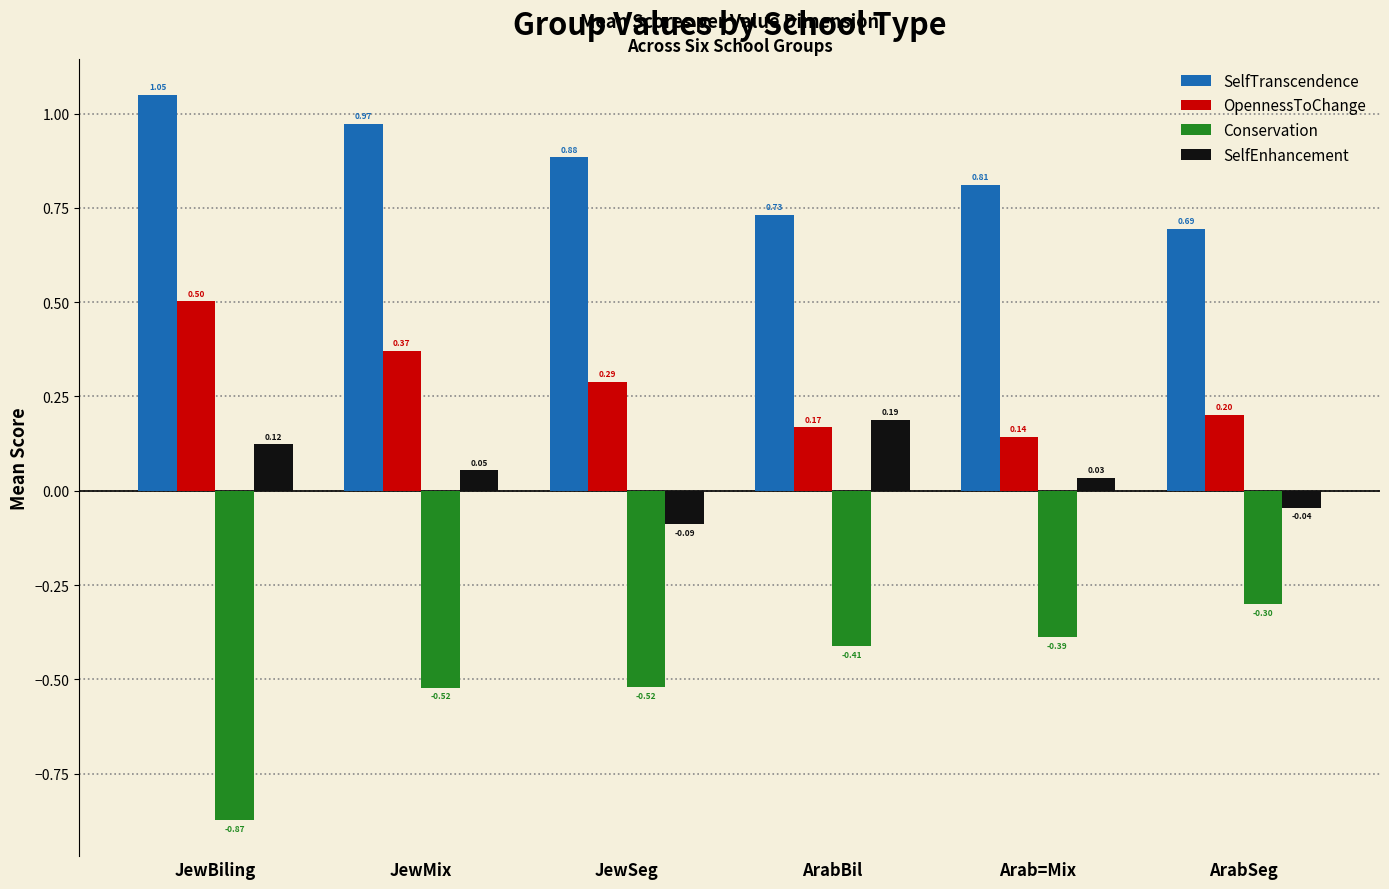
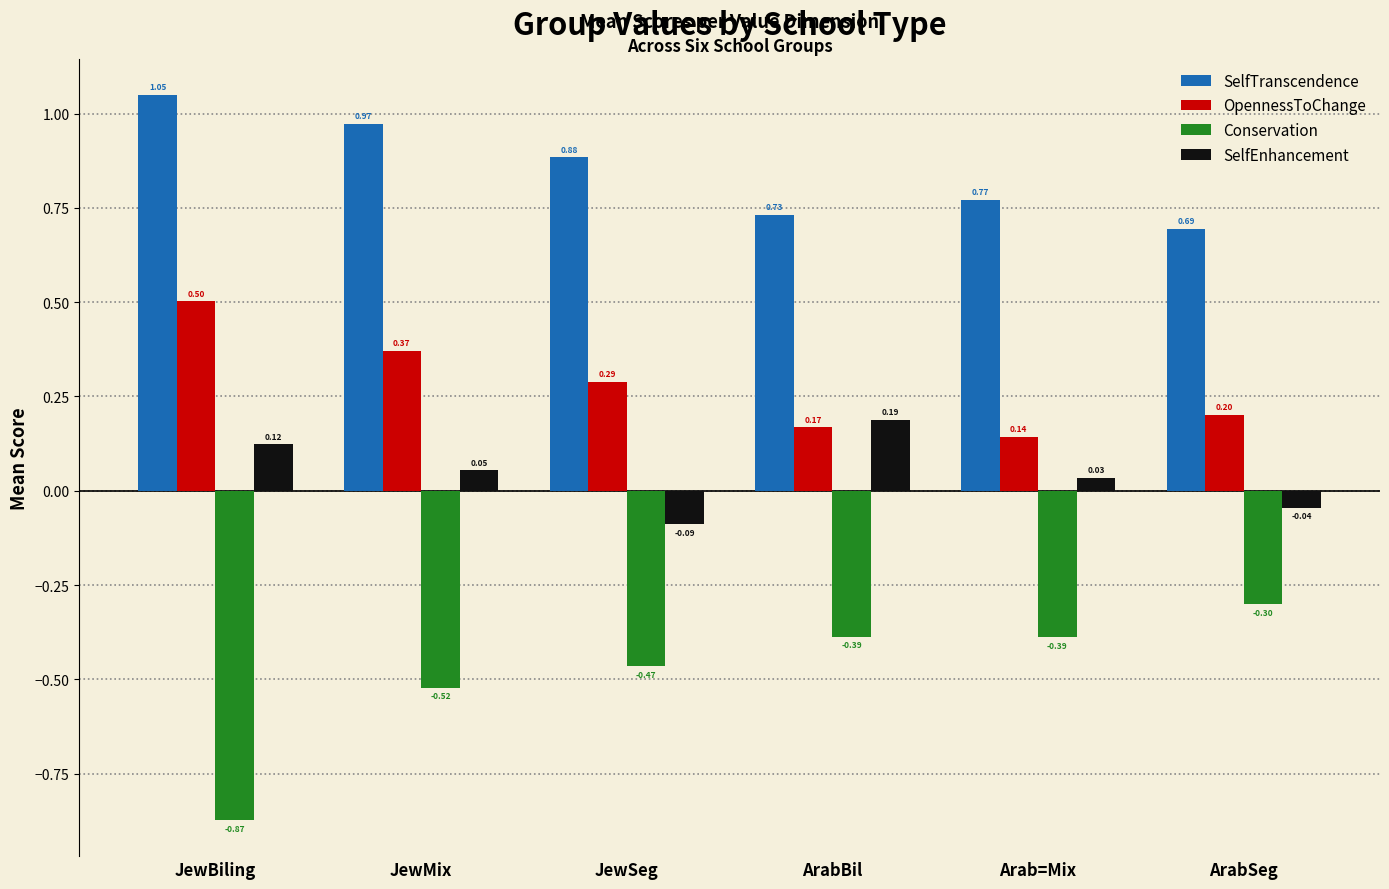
Conservation, JewSeg: -0.52 -> -0.47
Conservation, ArabBil: -0.41 -> -0.39
SelfTranscendence, Arab=Mix: 0.81 -> 0.77
